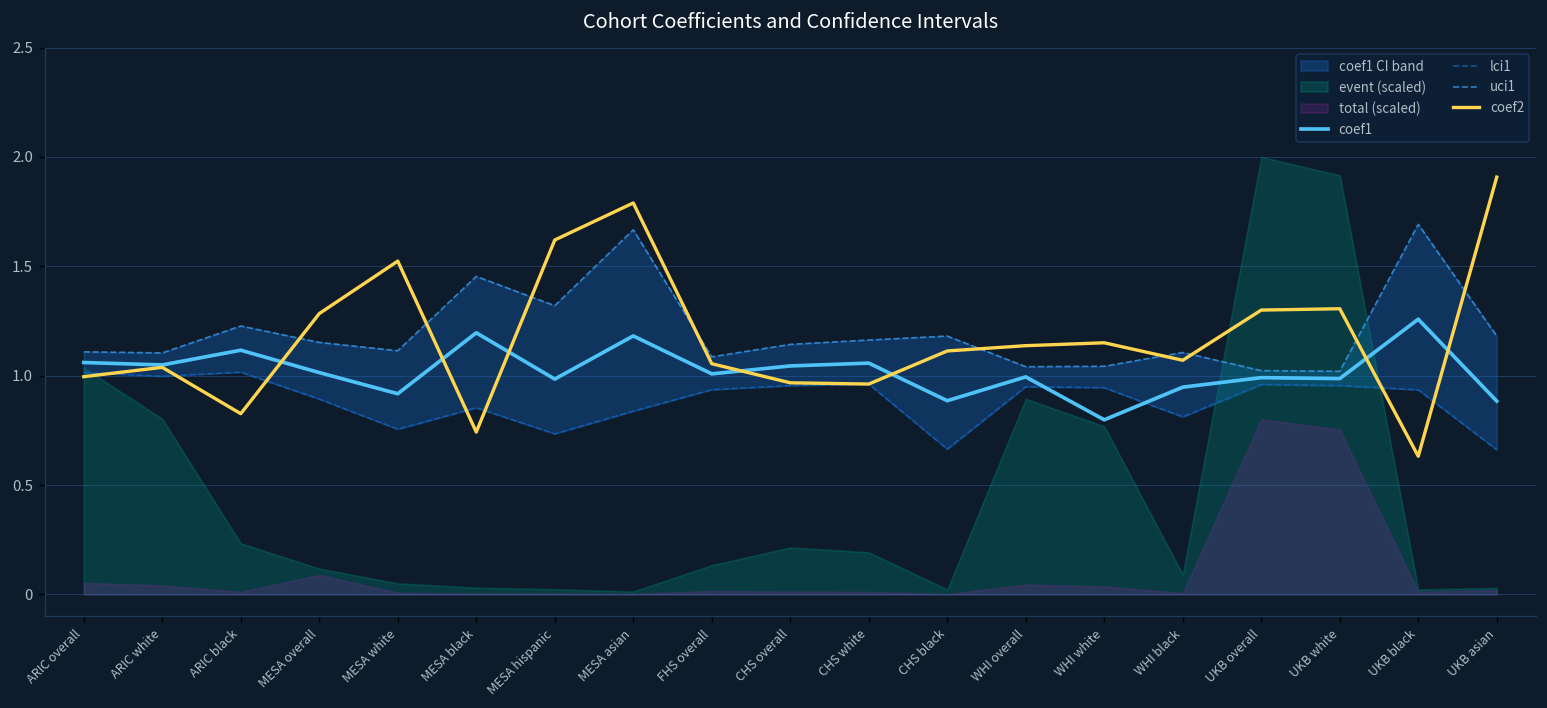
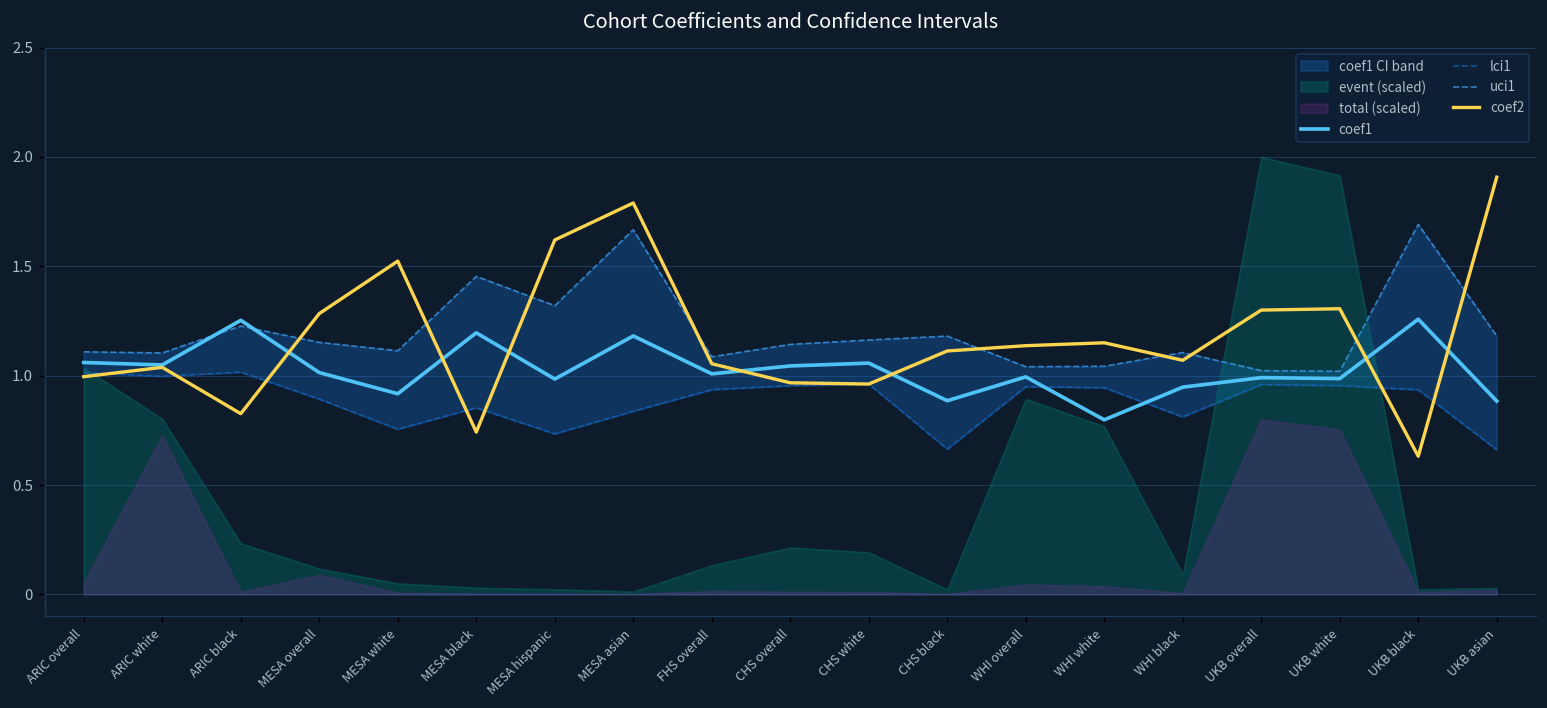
total (scaled), ARIC white: 0.04 -> 0.73
coef1, ARIC black: 1.12 -> 1.25
